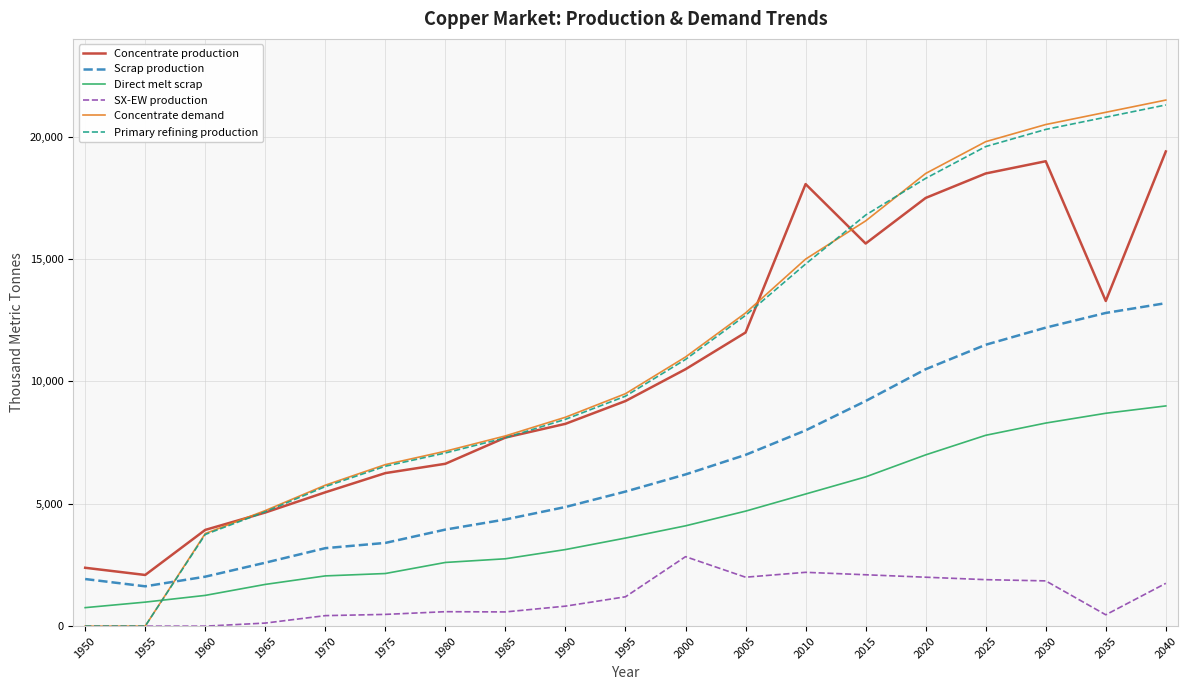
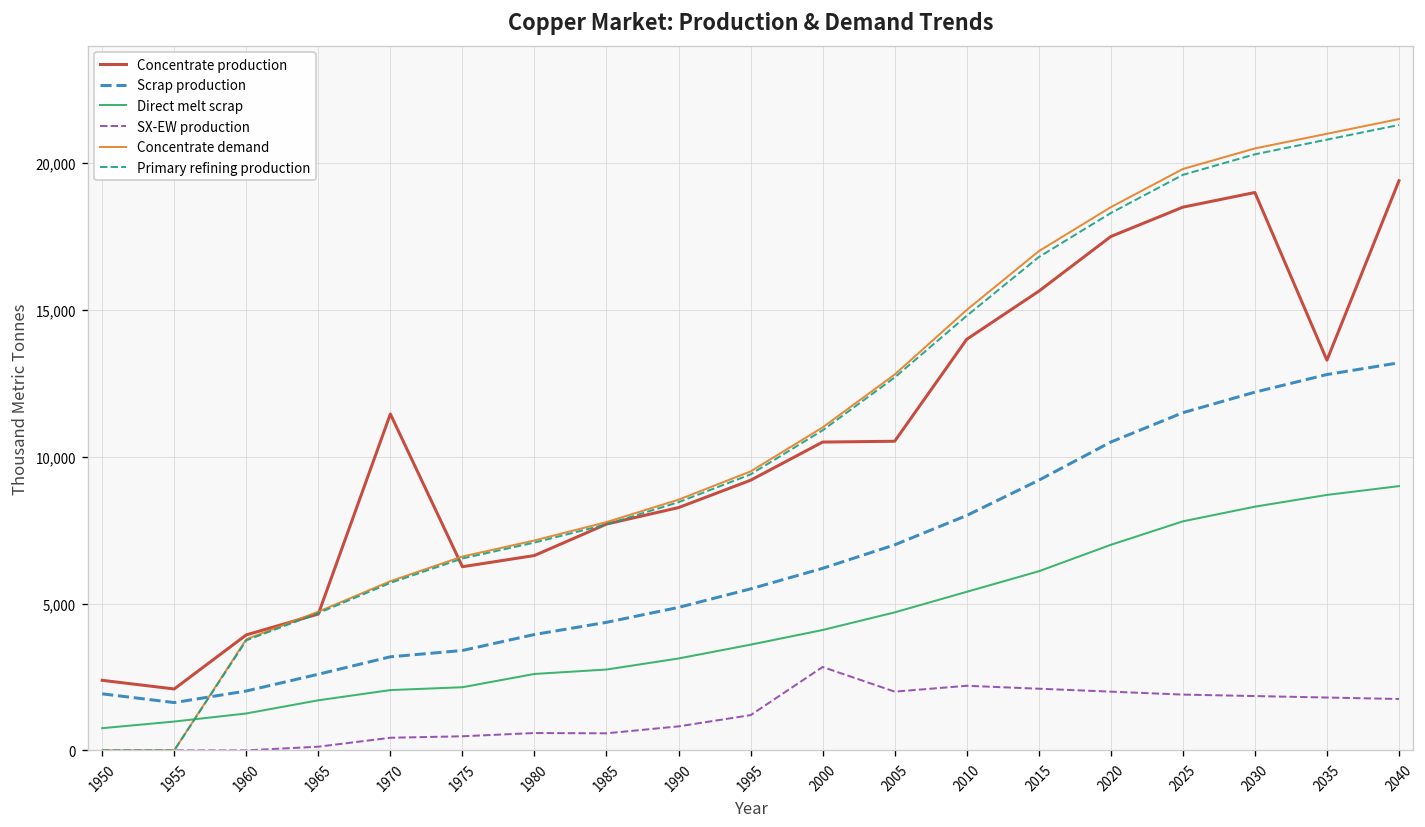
Concentrate production, 1970: 5,500 -> 11,500
Concentrate production, 2005: 12,000 -> 10,500
Concentrate production, 2010: 18,100 -> 14,000
Concentrate demand, 2015: 16,600 -> 17,000
SX-EW production, 2035: 500 -> 1,800
